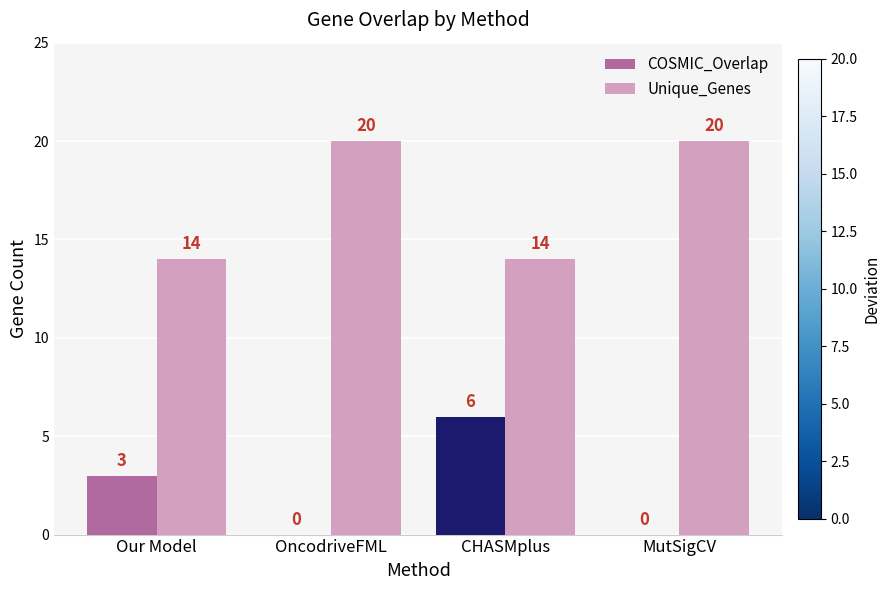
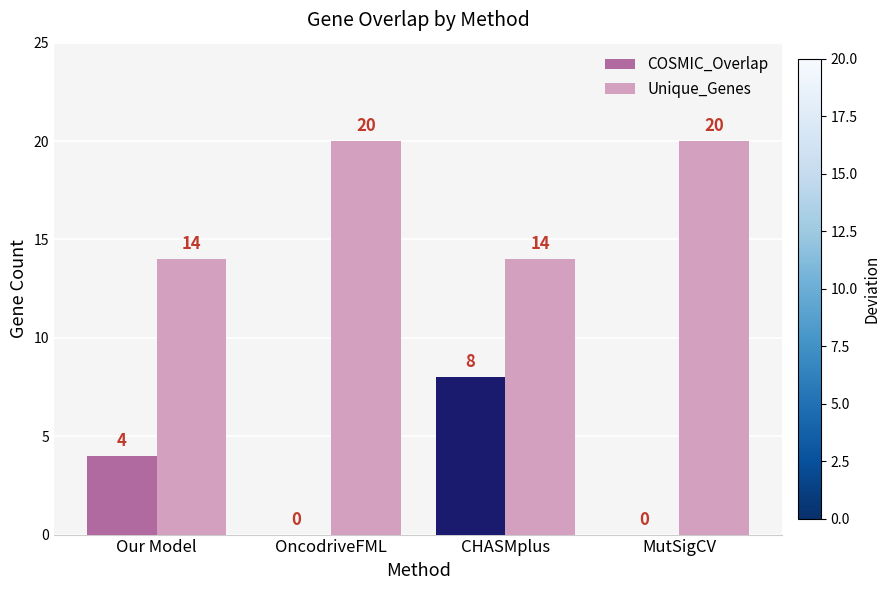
COSMIC_Overlap, Our Model: 3 -> 4
COSMIC_Overlap, CHASMplus: 6 -> 8
